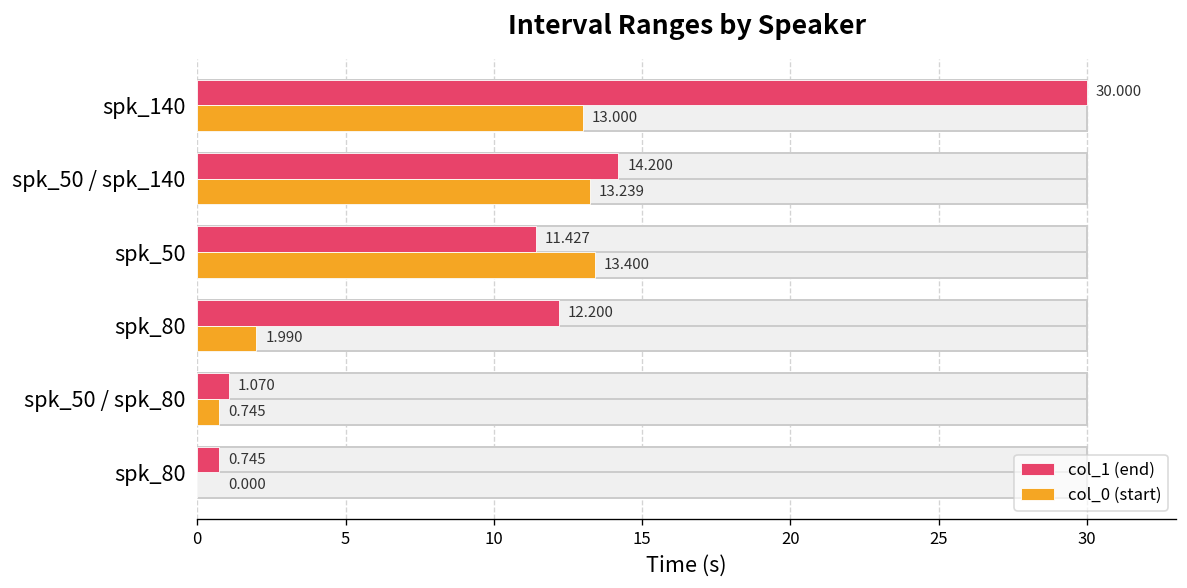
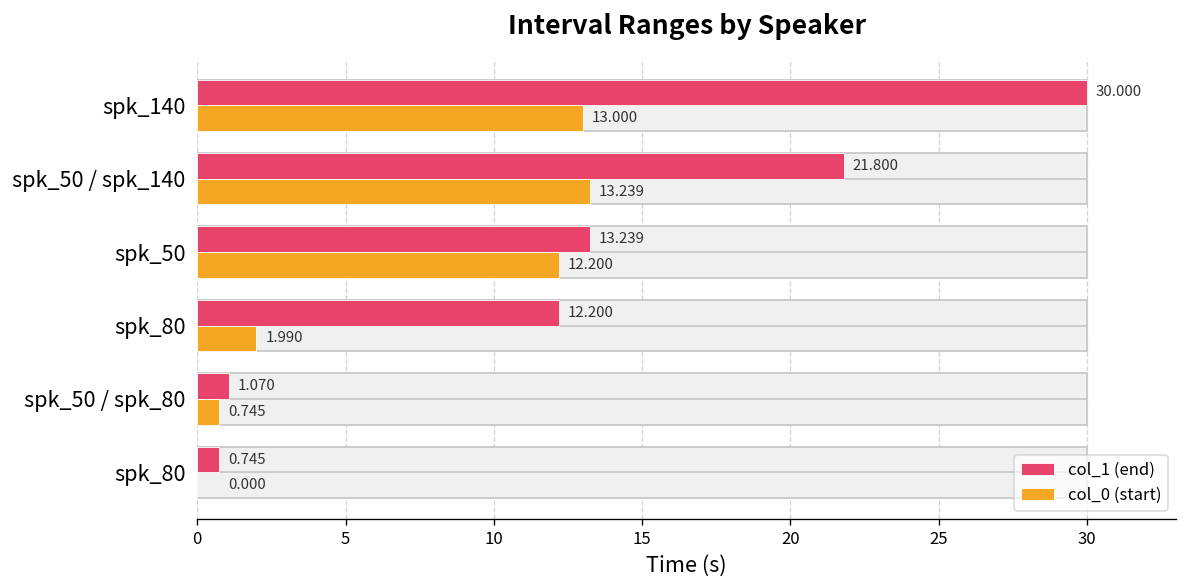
col_1 (end), spk_50 / spk_140: 14.200 -> 21.800
col_1 (end), spk_50: 11.427 -> 13.239
col_0 (start), spk_50: 13.400 -> 12.200
